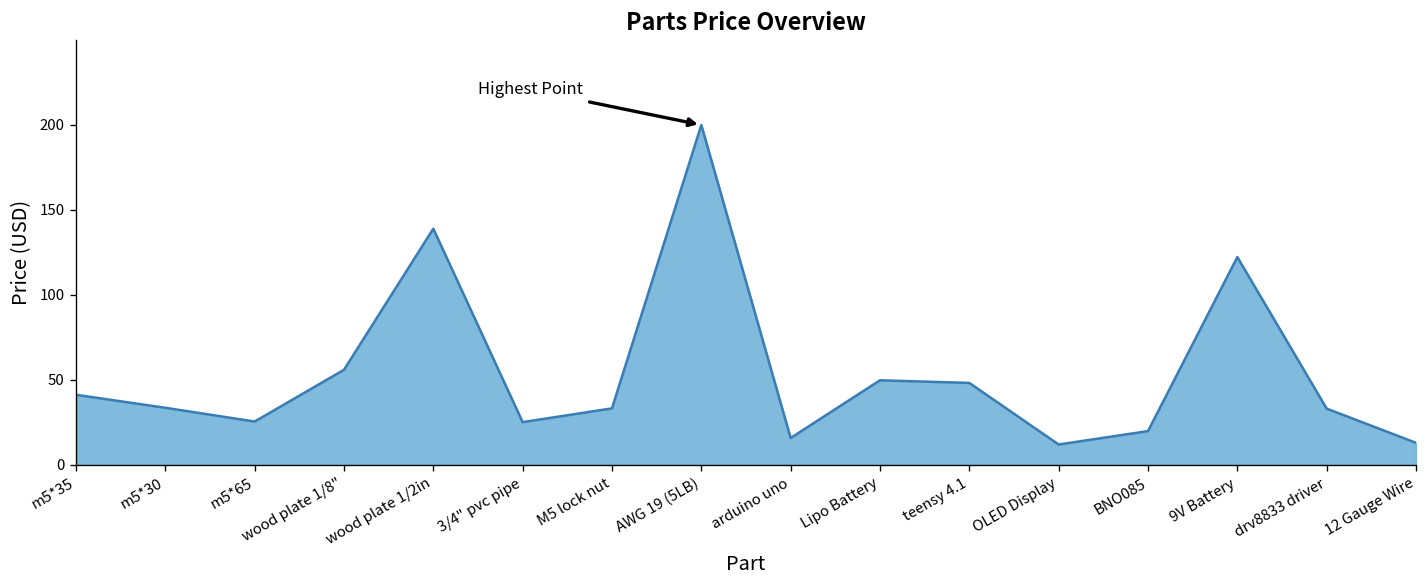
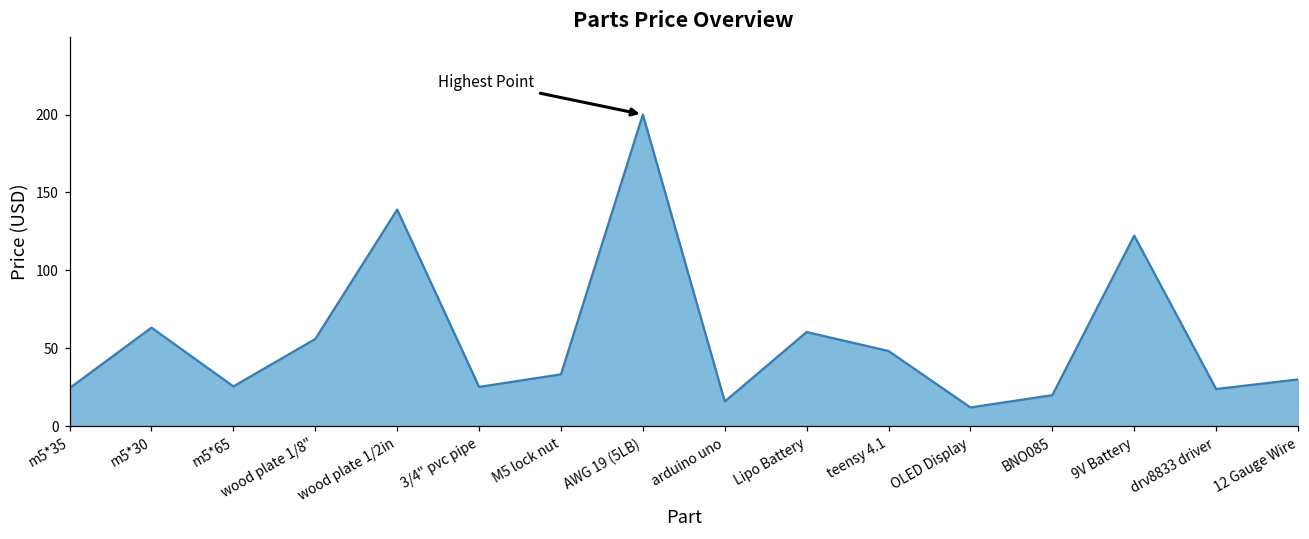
m5*35: 41 -> 24
m5*30: 34 -> 63
Lipo Battery: 50 -> 60
drv8833 driver: 33 -> 24
12 Gauge Wire: 13 -> 30
